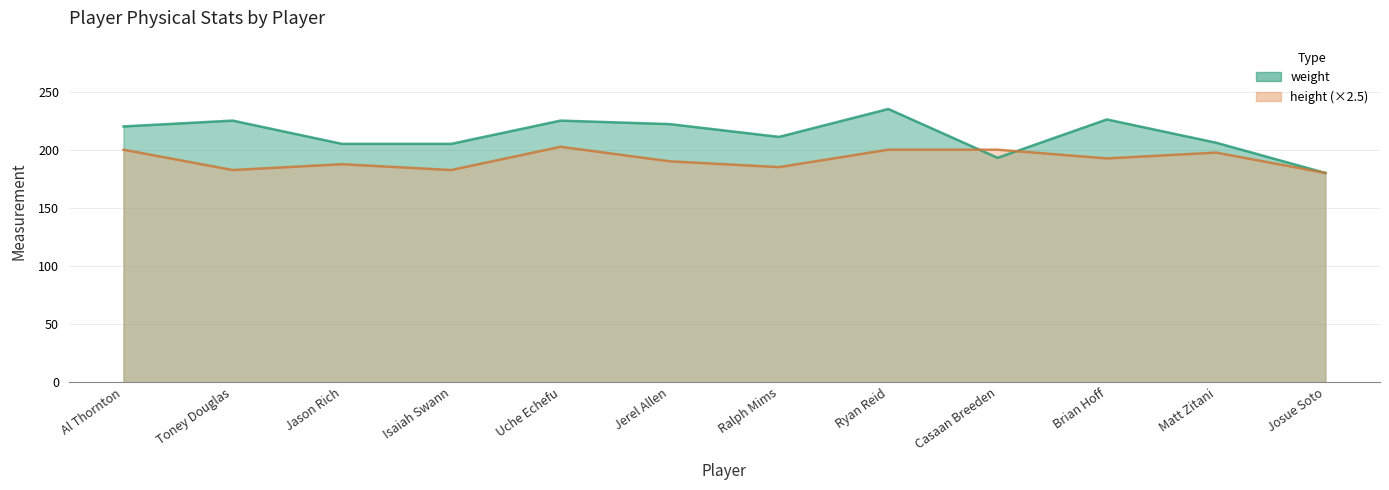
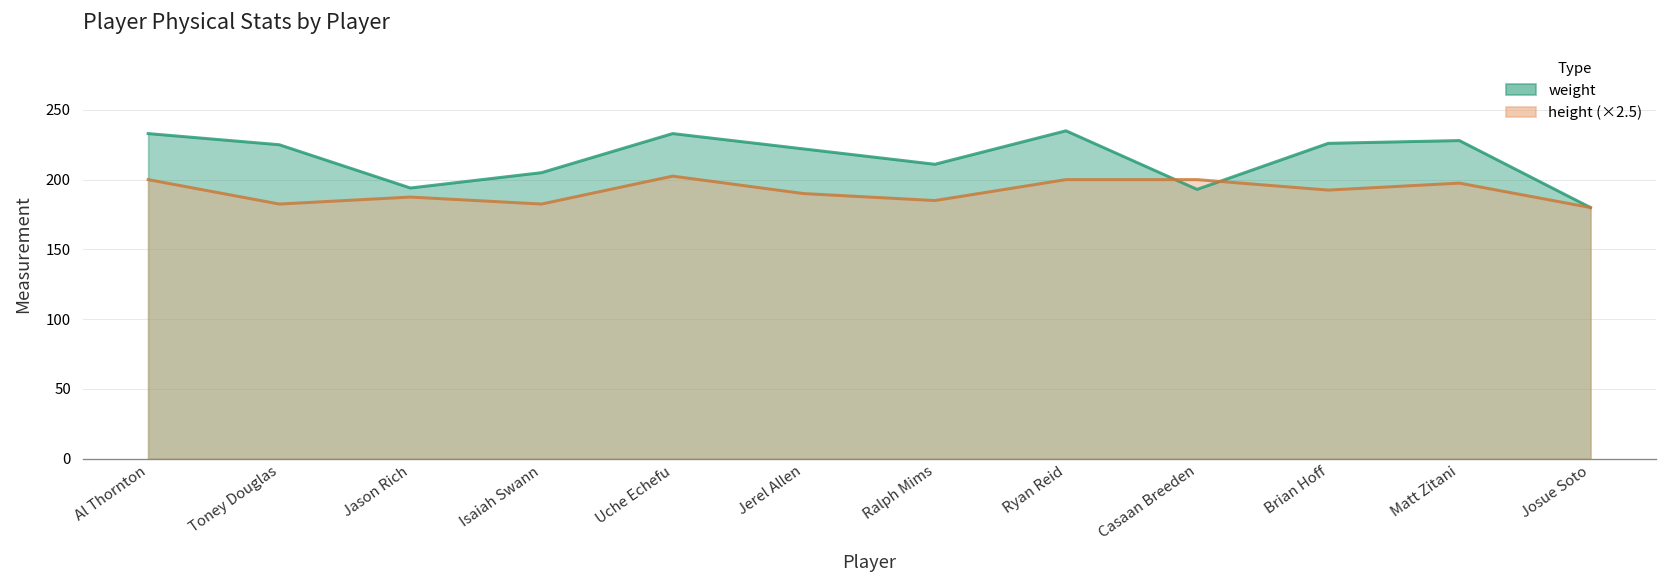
weight, Al Thornton: 220 -> 233
weight, Jason Rich: 205 -> 194
weight, Uche Echefu: 225 -> 233
weight, Matt Zitani: 206 -> 228
